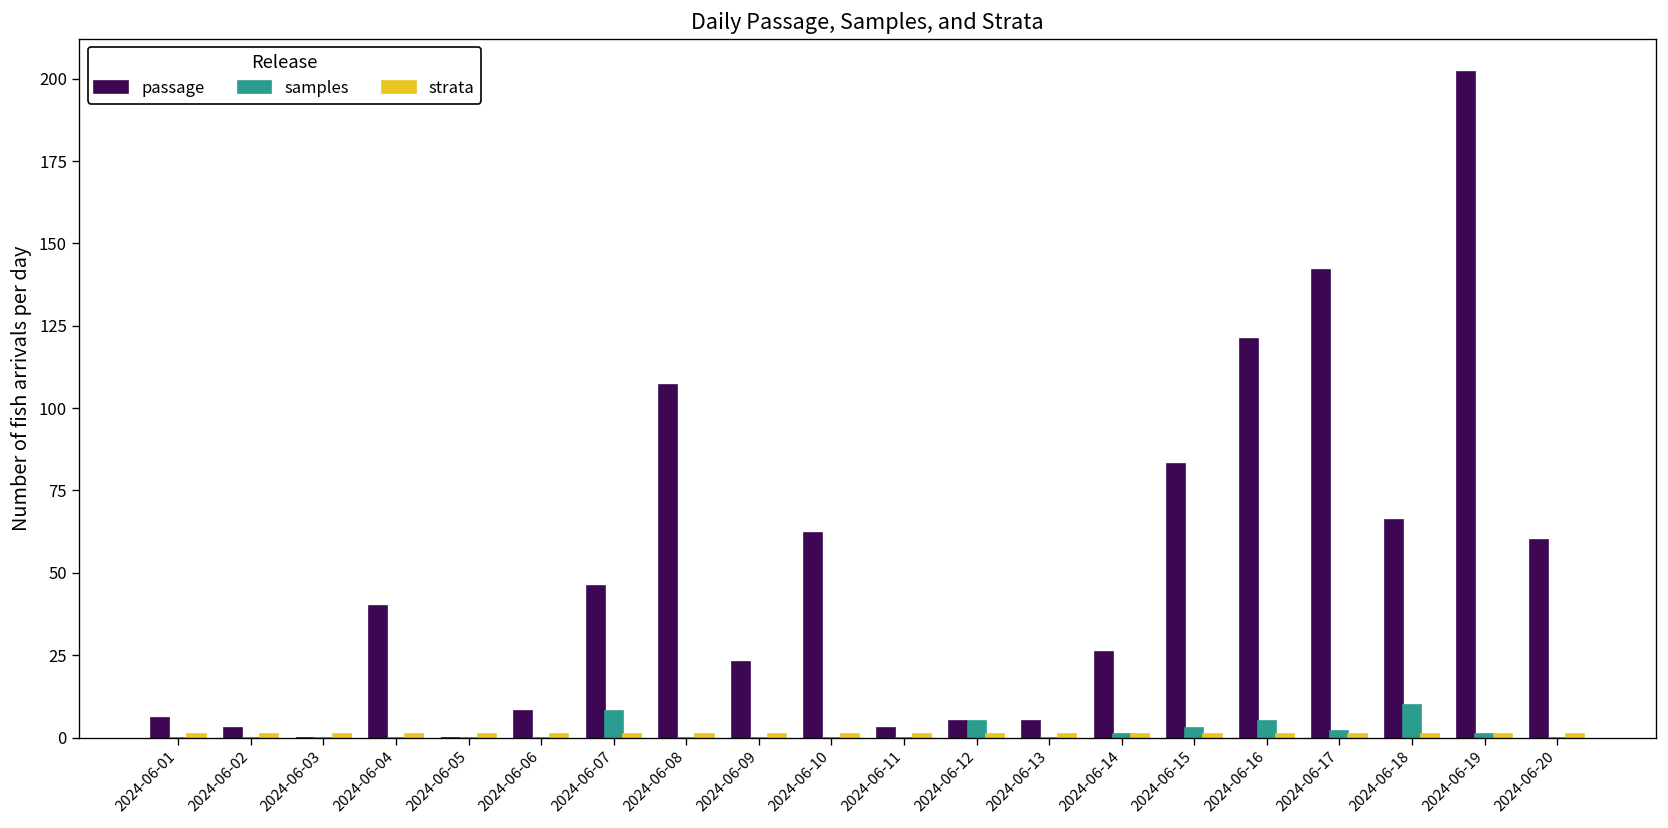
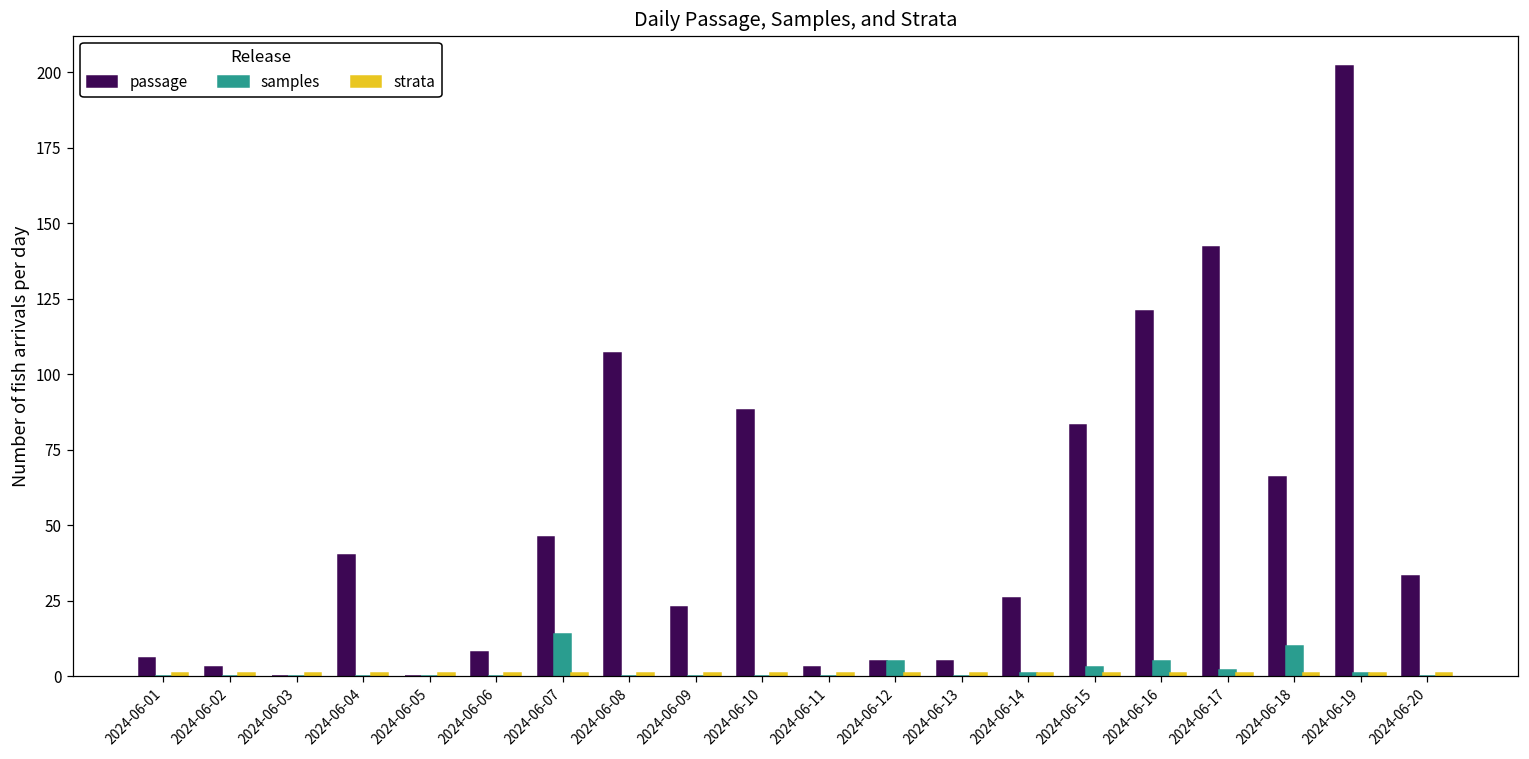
samples, 2024-06-07: 8 -> 14
passage, 2024-06-10: 62 -> 88
passage, 2024-06-20: 60 -> 33
